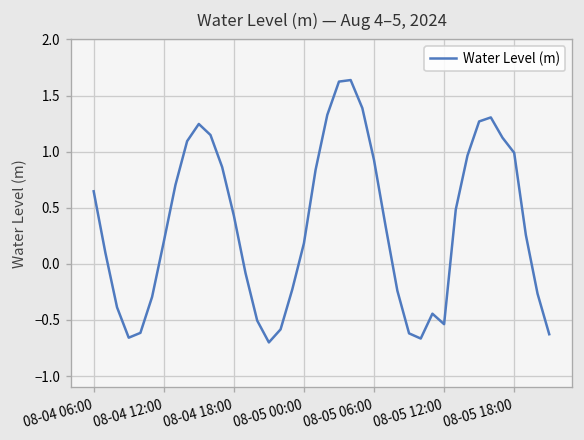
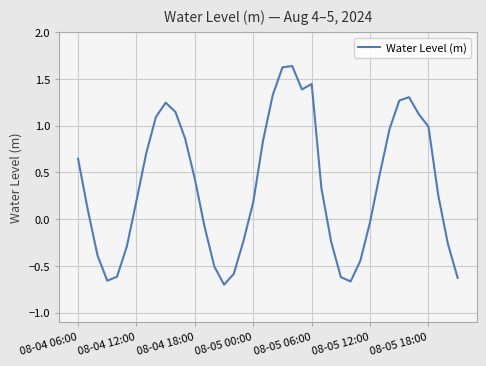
Water Level (m), 08-05 06:00: 0.9 -> 1.4
Water Level (m), 08-05 12:00: -0.5 -> 0.0
